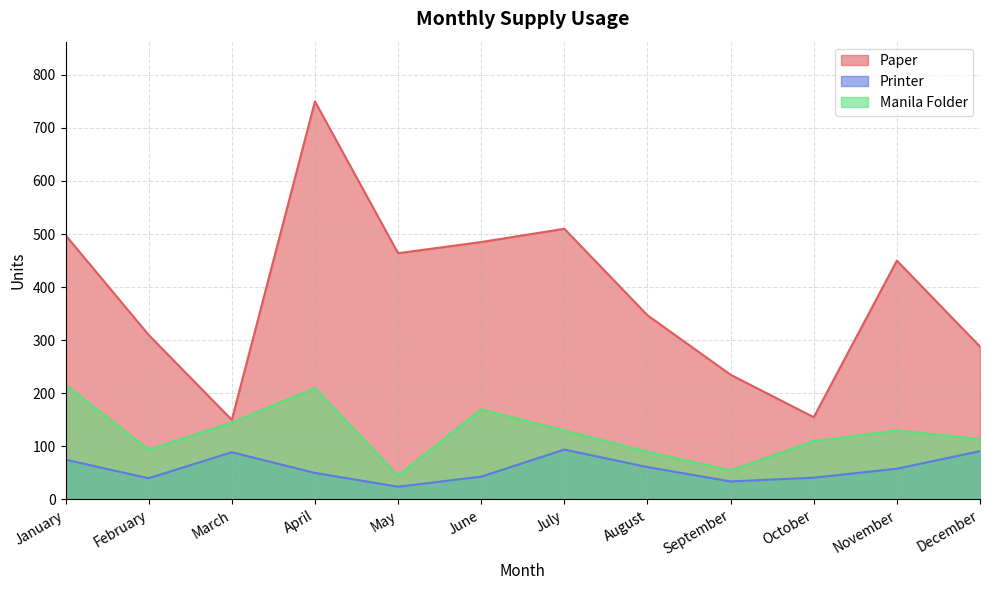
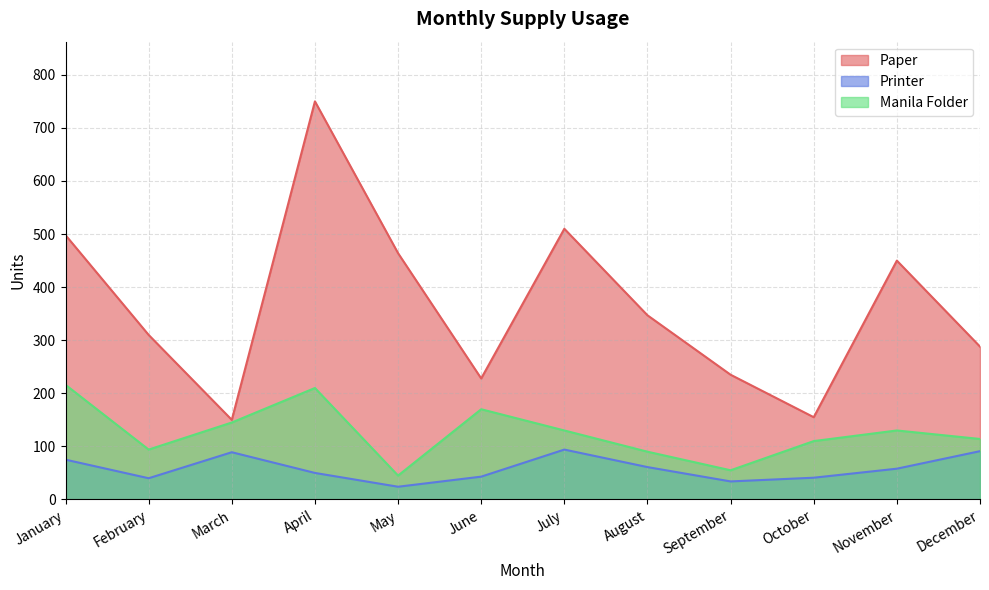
Paper, June: 490 -> 230
